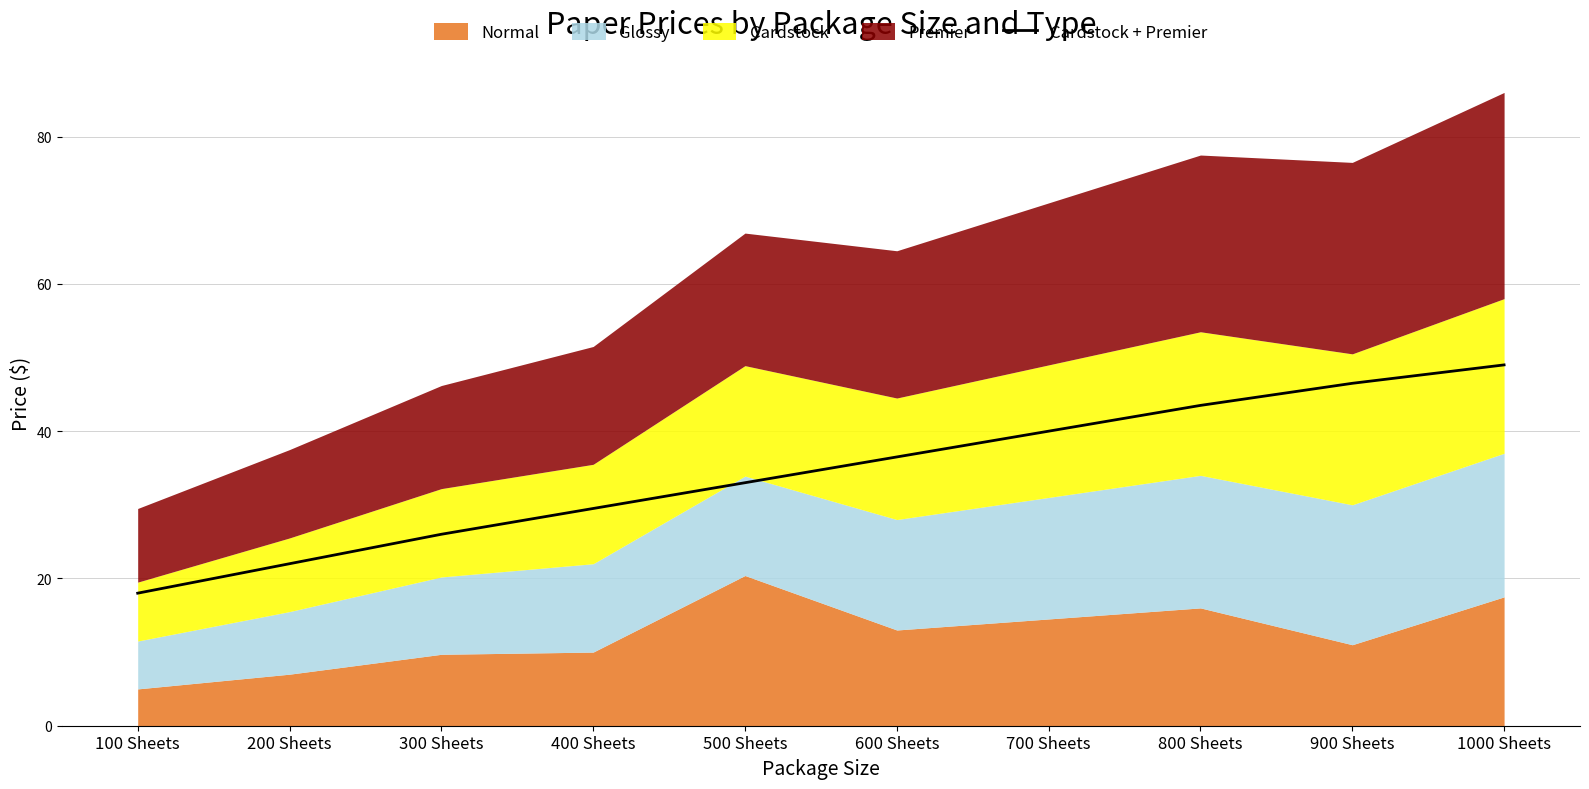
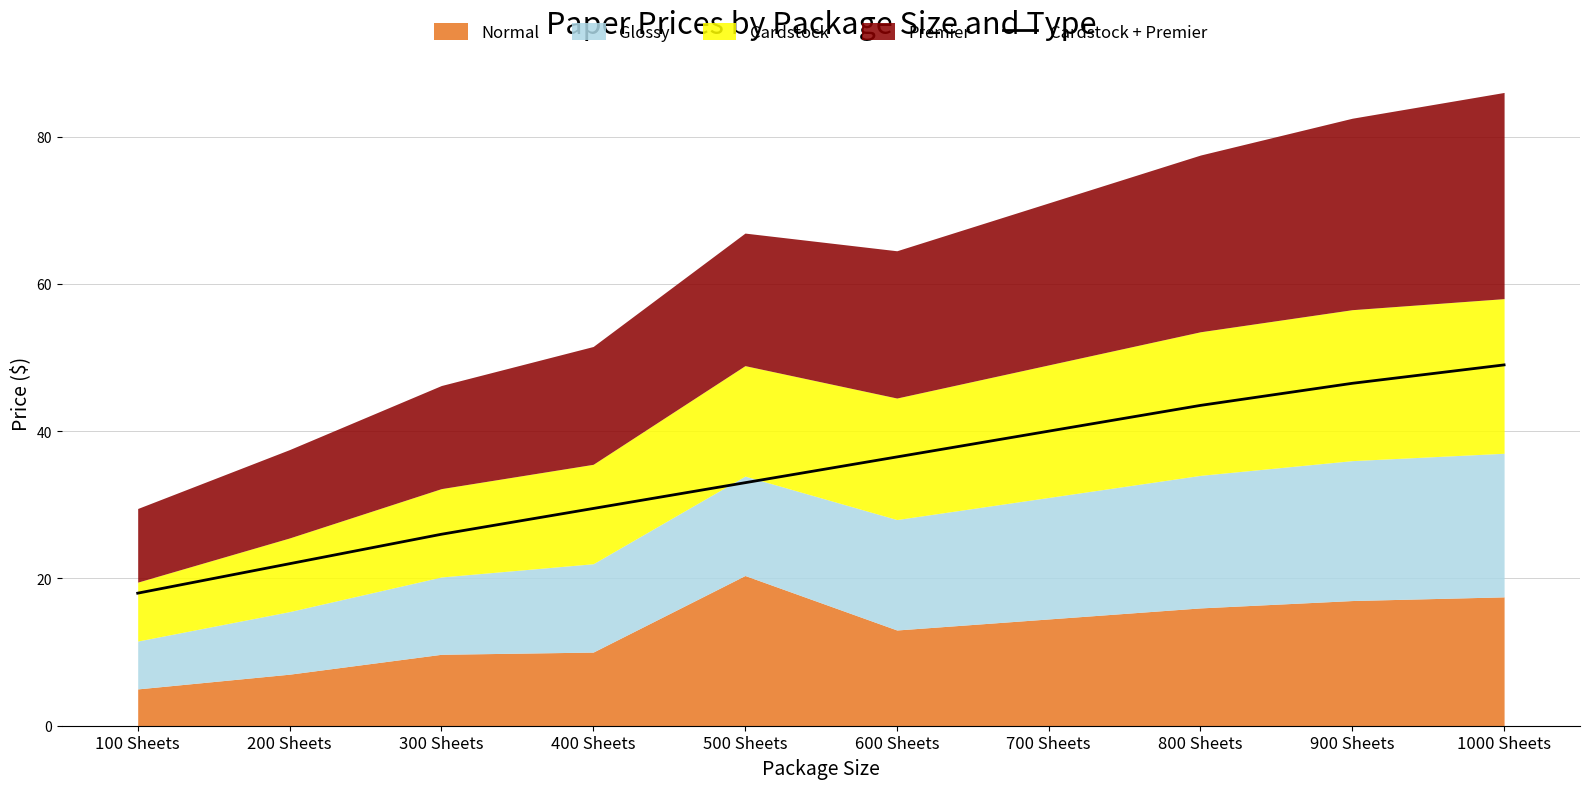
Normal, 900 Sheets: 11 -> 17
